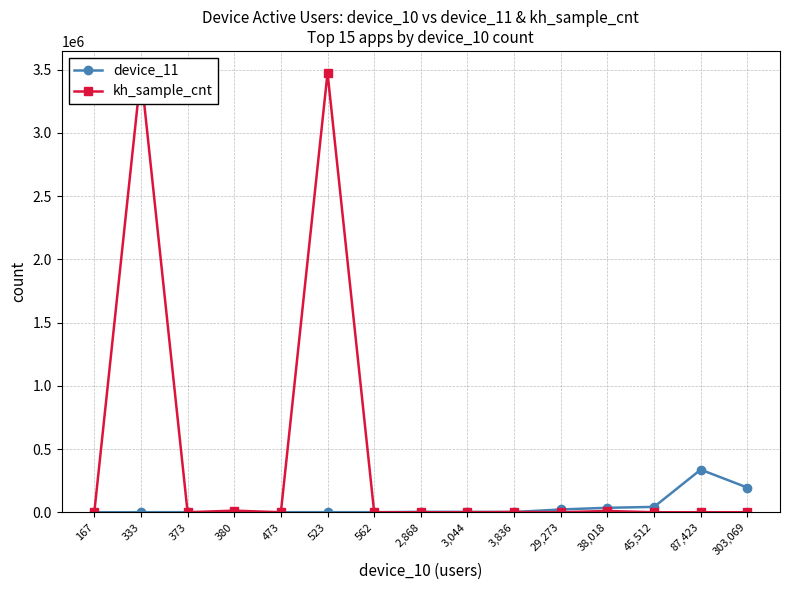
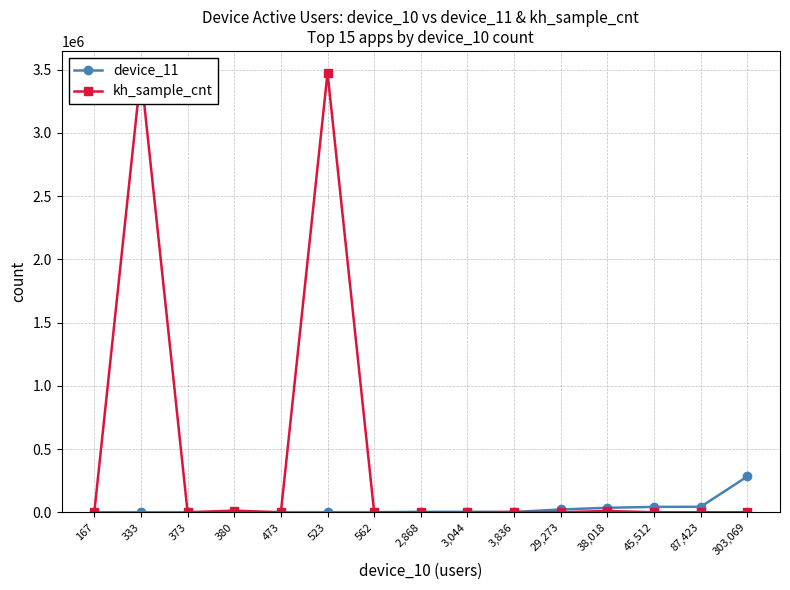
device_11, 87,423: 340000 -> 40000
device_11, 303,069: 200000 -> 280000
